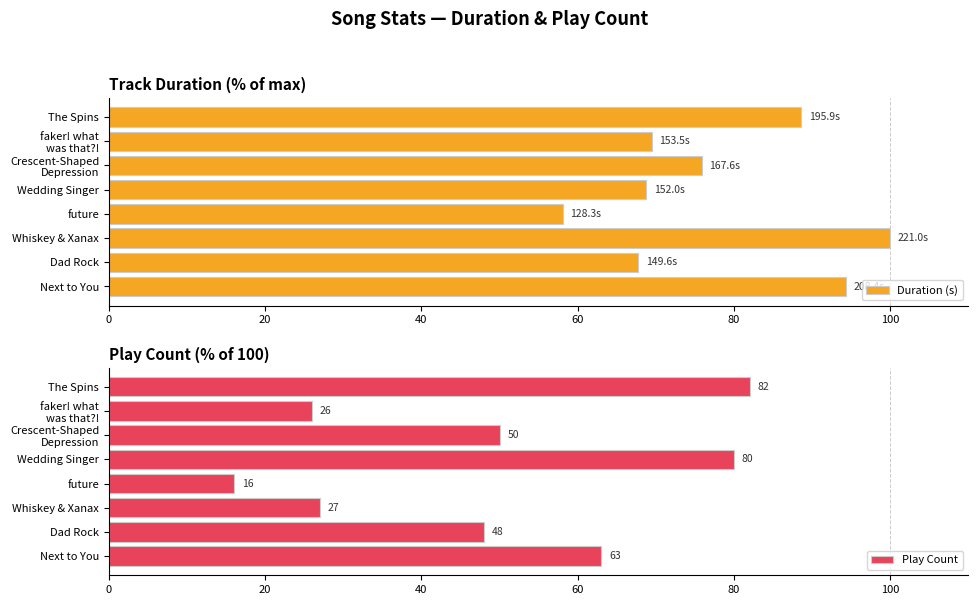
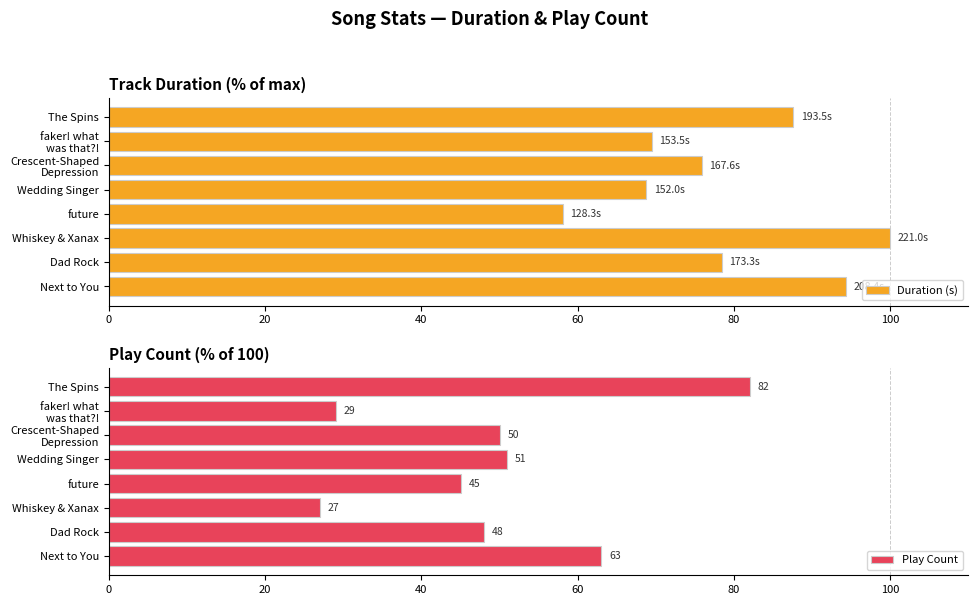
Track Duration (% of max), The Spins: 195.9s -> 193.5s
Track Duration (% of max), Dad Rock: 149.6s -> 173.3s
Play Count (% of 100), faker! what was that?!: 26 -> 29
Play Count (% of 100), Wedding Singer: 80 -> 51
Play Count (% of 100), future: 16 -> 45
